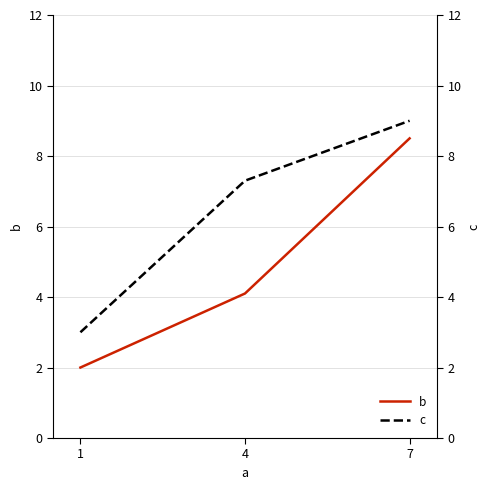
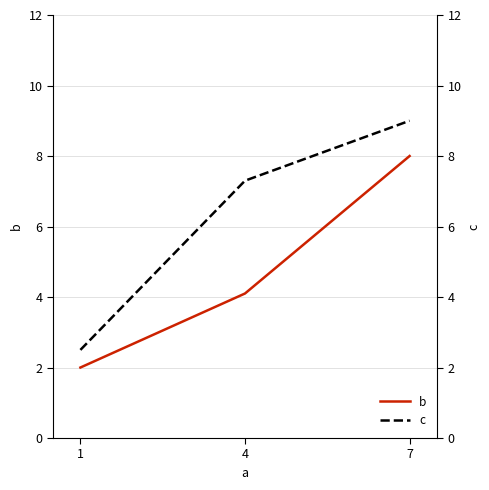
c, 1: 3.0 -> 2.5
b, 7: 8.5 -> 8.0
